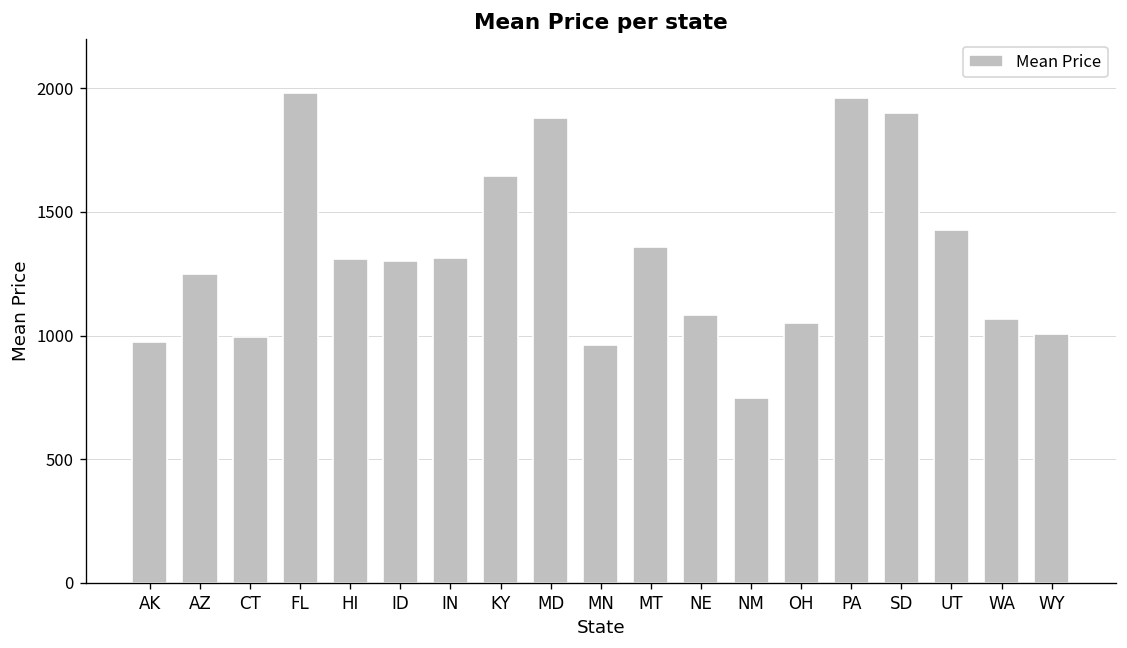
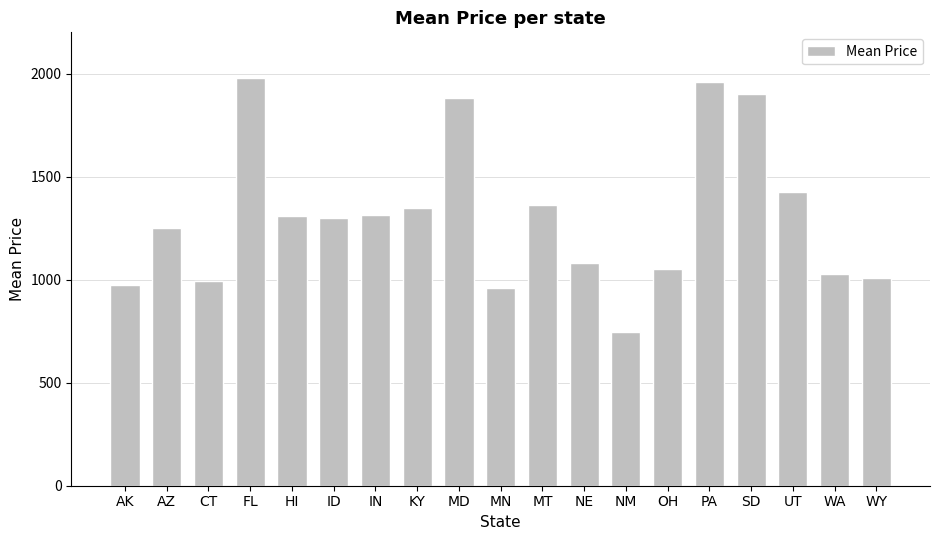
KY: 1650 -> 1350
WA: 1070 -> 1030
